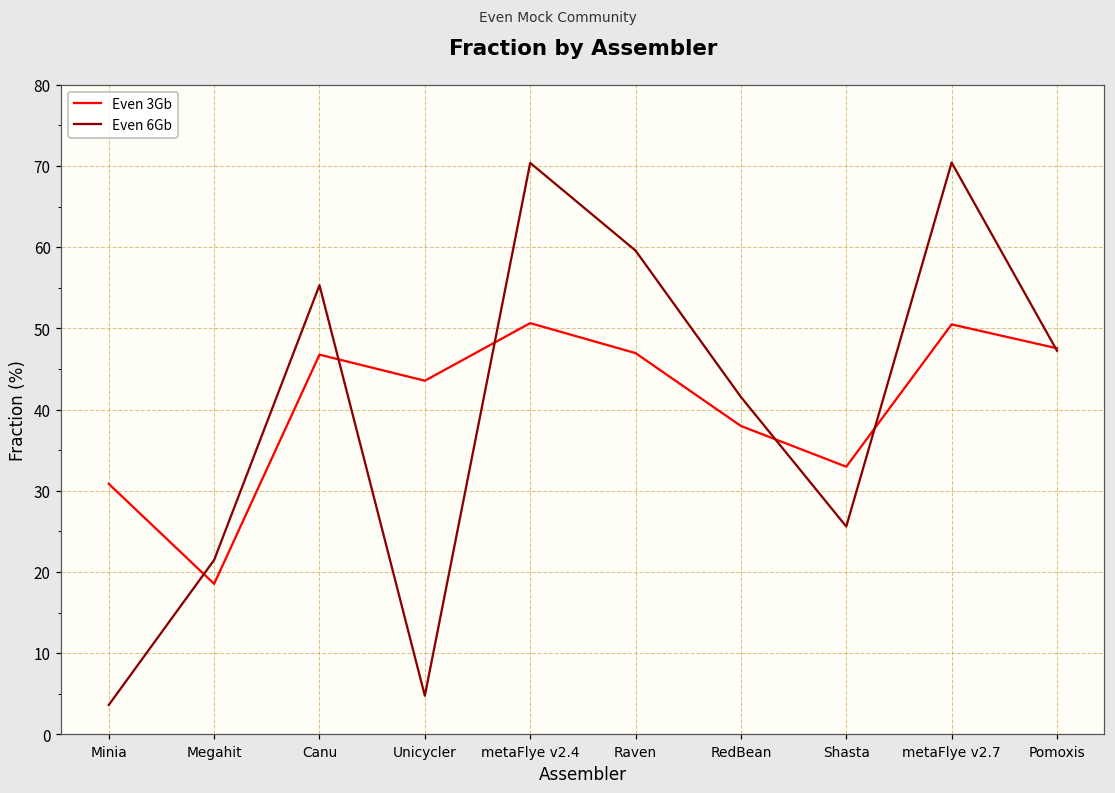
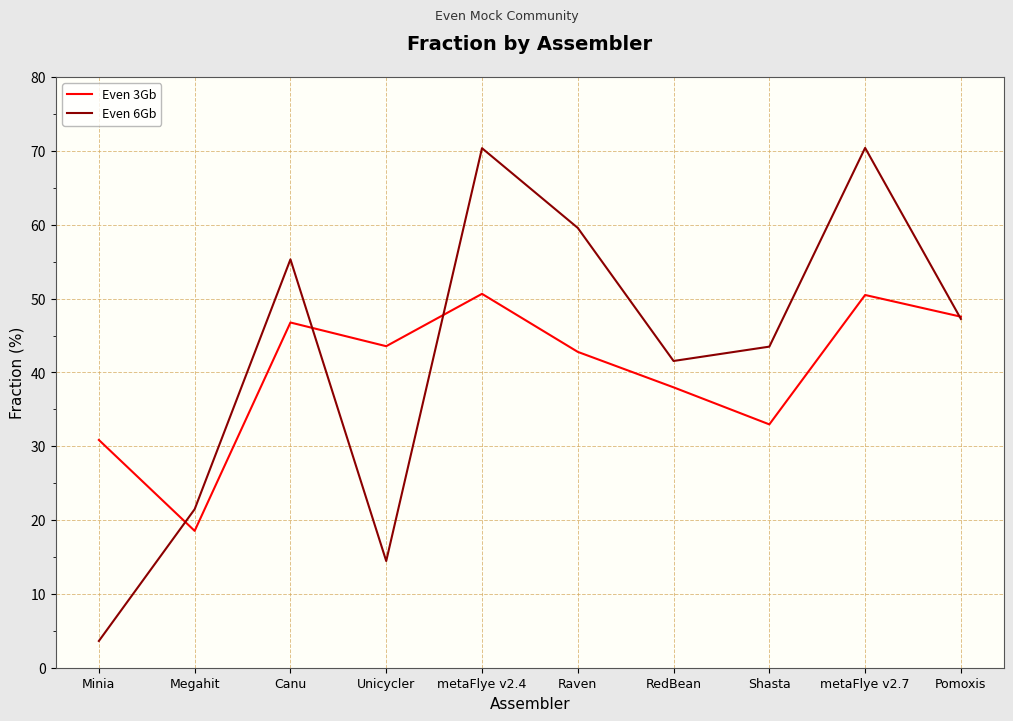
Even 6Gb, Unicycler: 5 -> 14
Even 3Gb, Raven: 47 -> 43
Even 6Gb, Shasta: 26 -> 44
